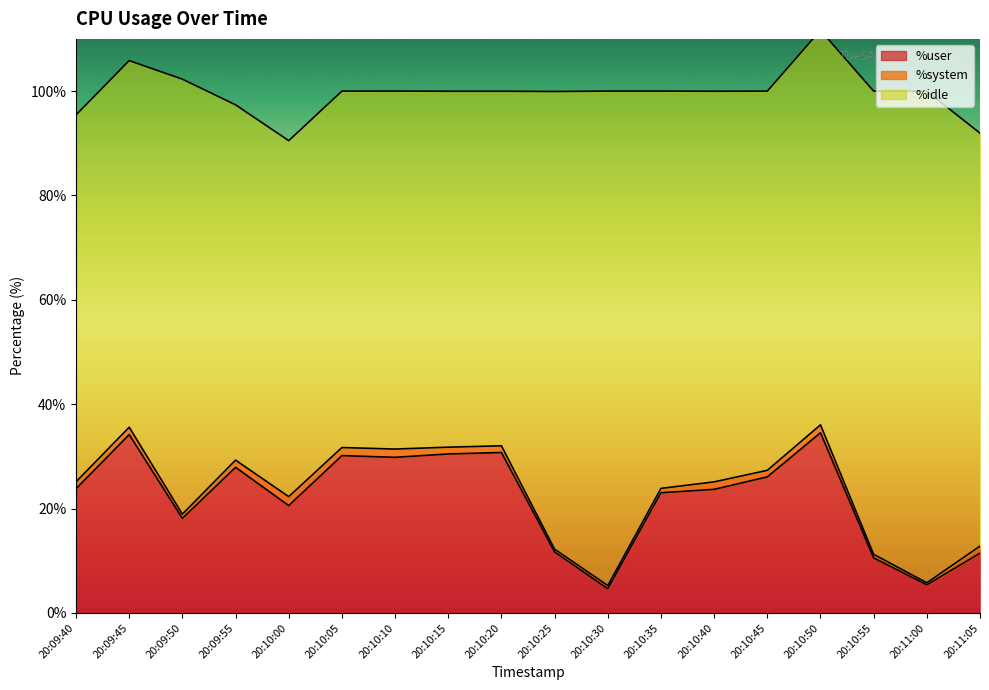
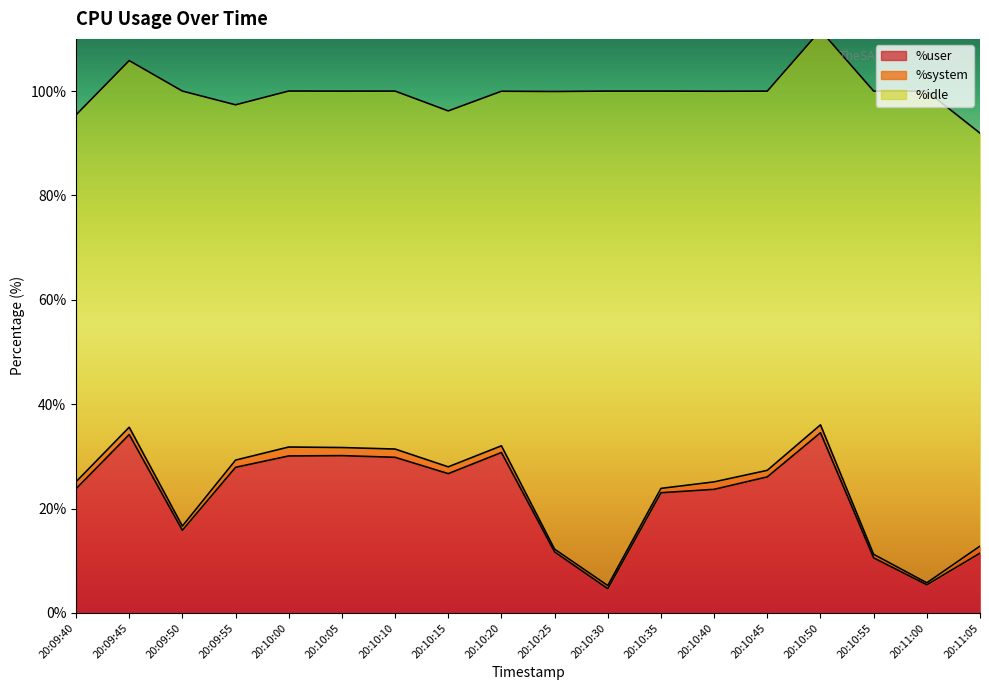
%user, 20:09:50: 18% -> 16%
%user, 20:10:00: 21% -> 30%
%user, 20:10:15: 30% -> 27%
